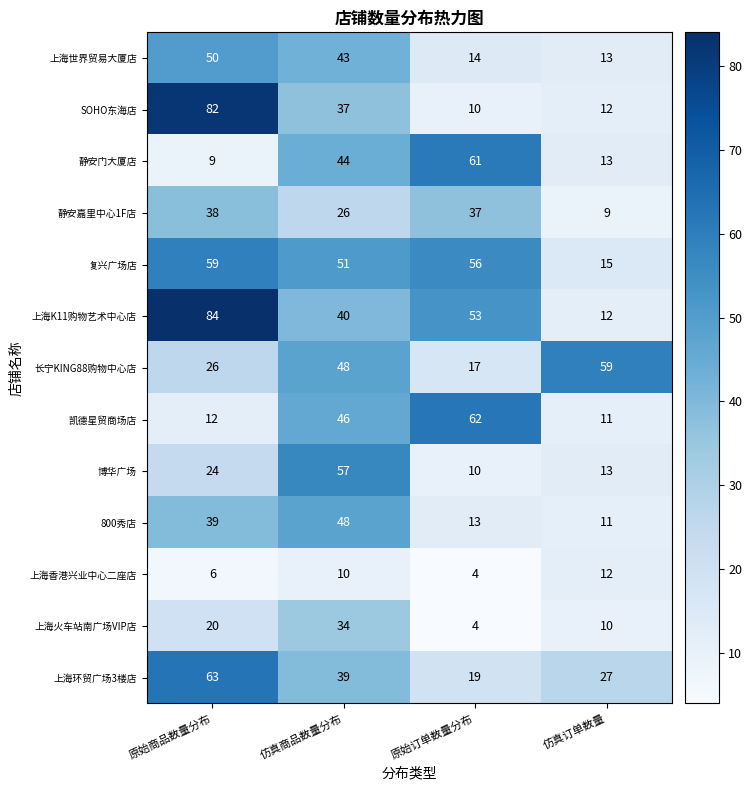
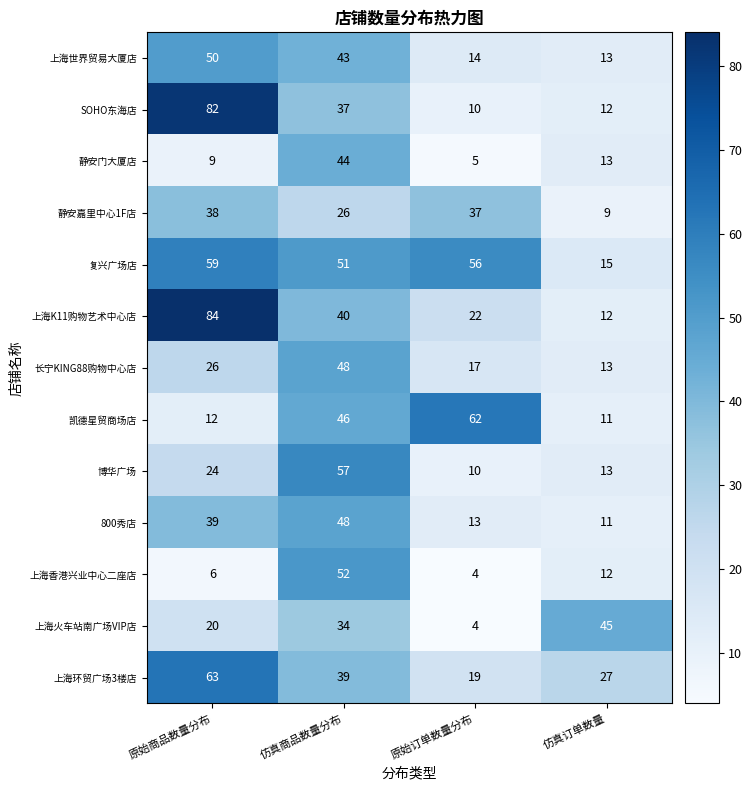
静安门大厦店, 原始订单数量分布: 61 -> 5
上海K11购物艺术中心店, 原始订单数量分布: 53 -> 22
长宁KING88购物中心店, 仿真订单数量: 59 -> 13
上海香港兴业中心二座店, 仿真商品数量分布: 10 -> 52
上海火车站南广场VIP店, 仿真订单数量: 10 -> 45
